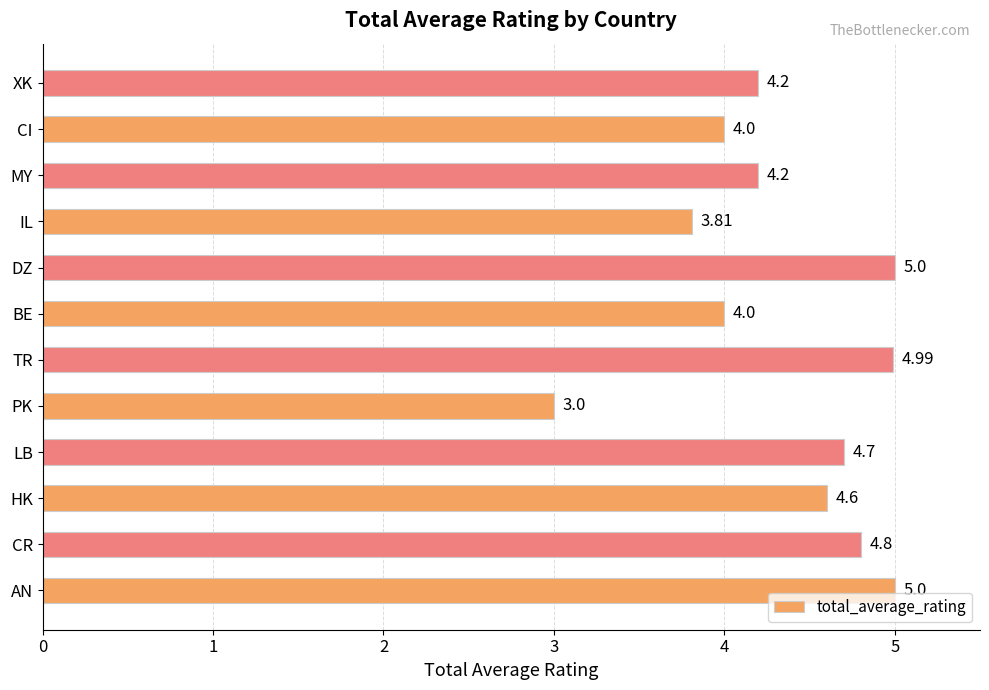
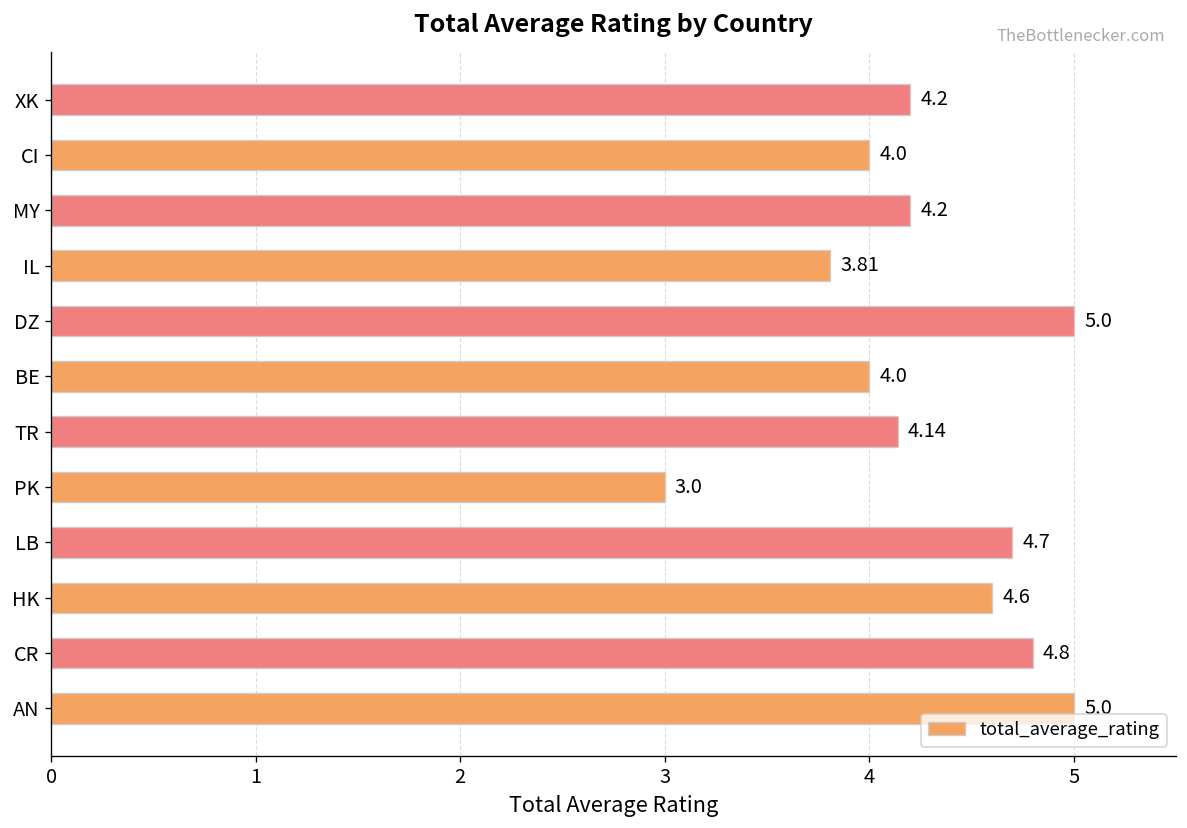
TR: 4.99 -> 4.14
